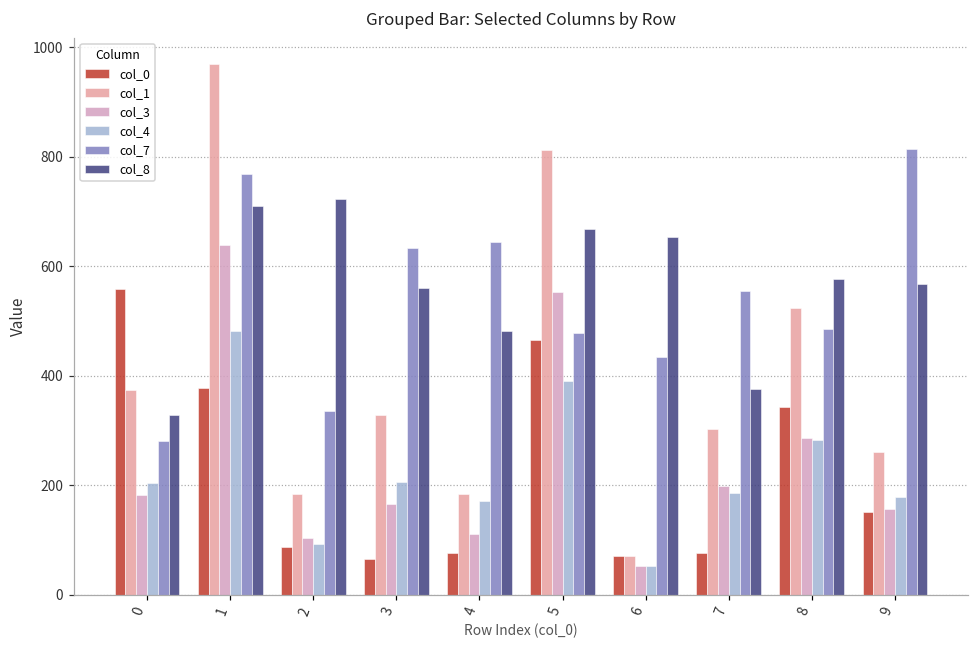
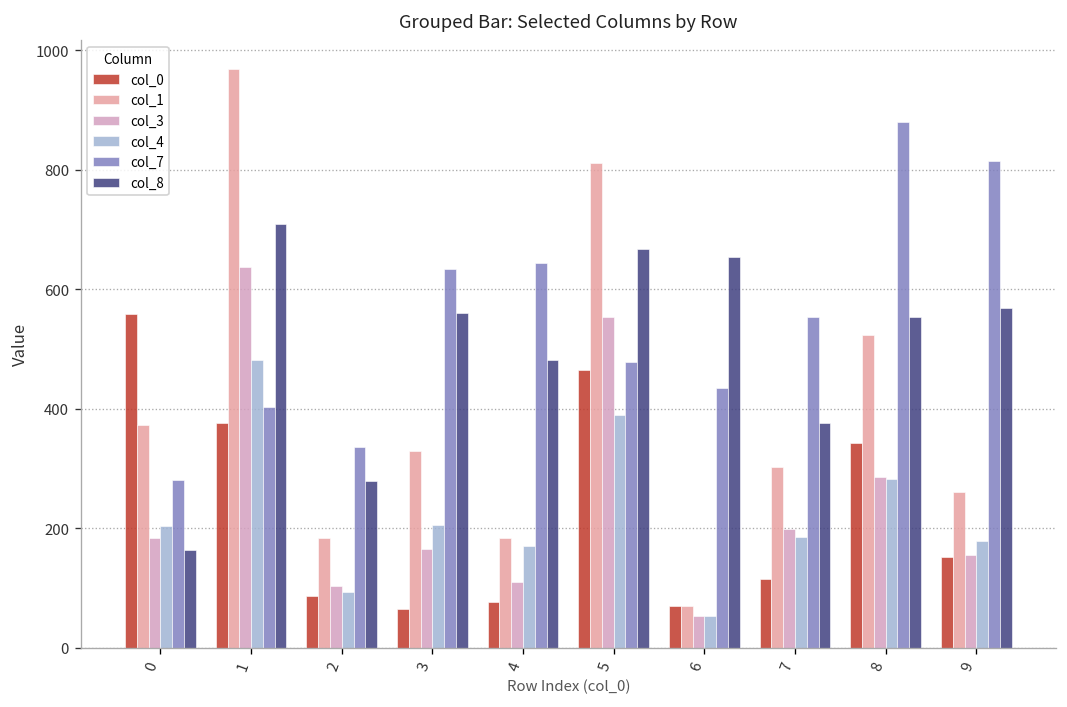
col_8, 0: 330 -> 160
col_7, 1: 770 -> 400
col_8, 2: 720 -> 280
col_0, 7: 80 -> 120
col_7, 8: 490 -> 880
col_8, 8: 580 -> 550
